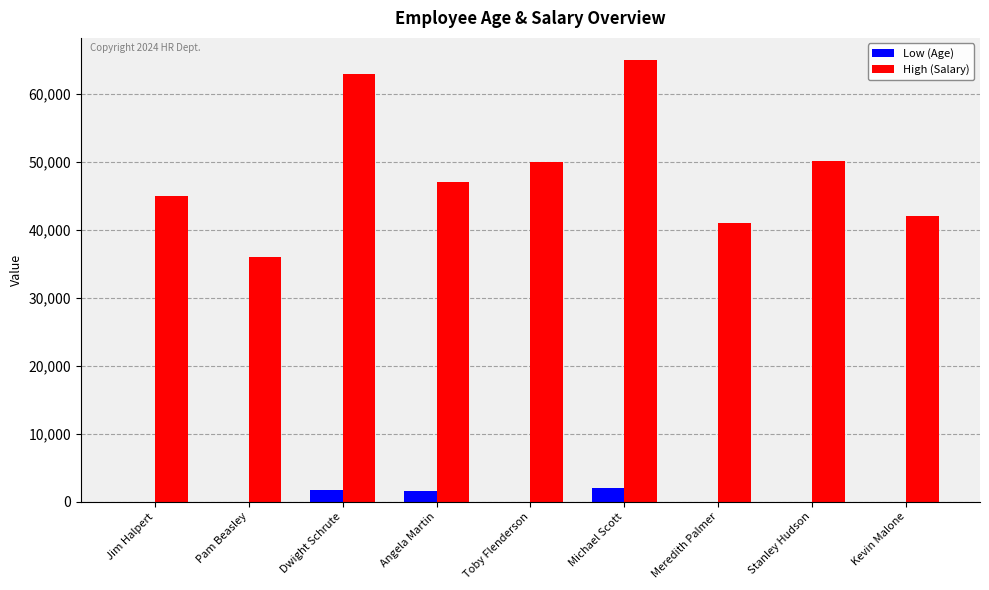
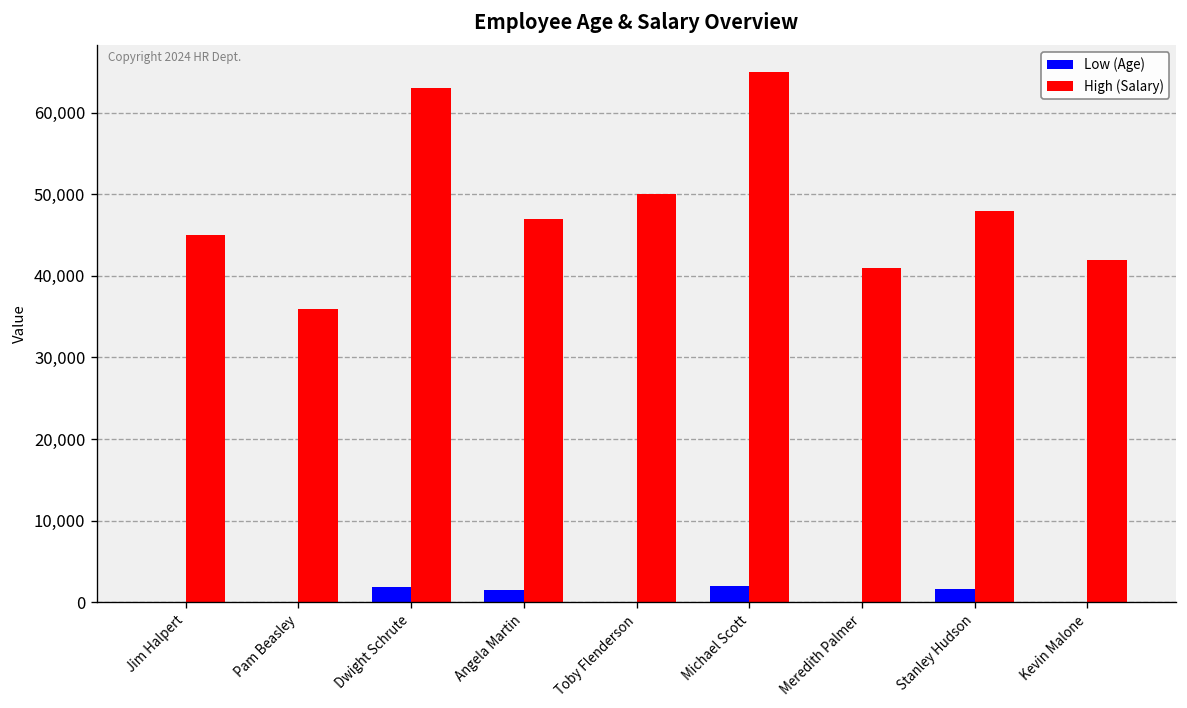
Low (Age), Stanley Hudson: 0 -> 2,000
High (Salary), Stanley Hudson: 50,000 -> 48,000
